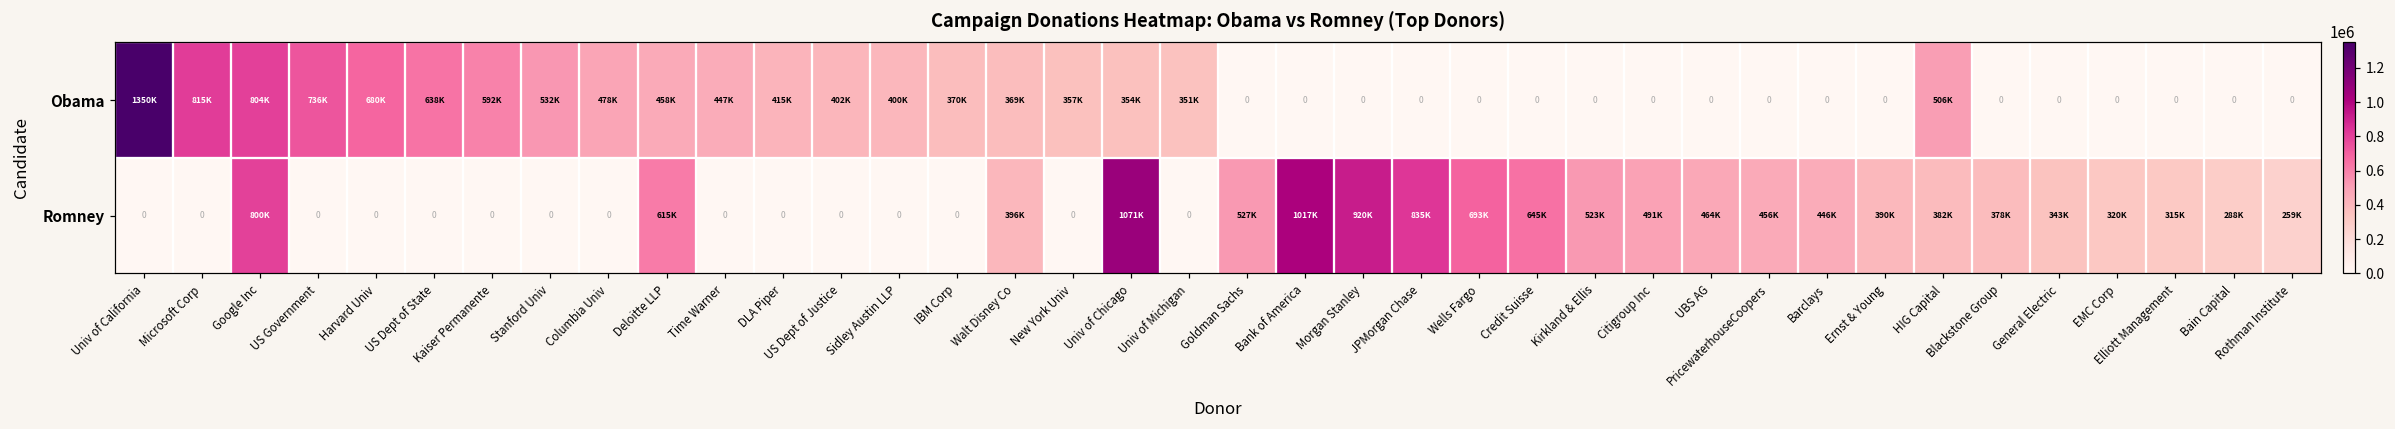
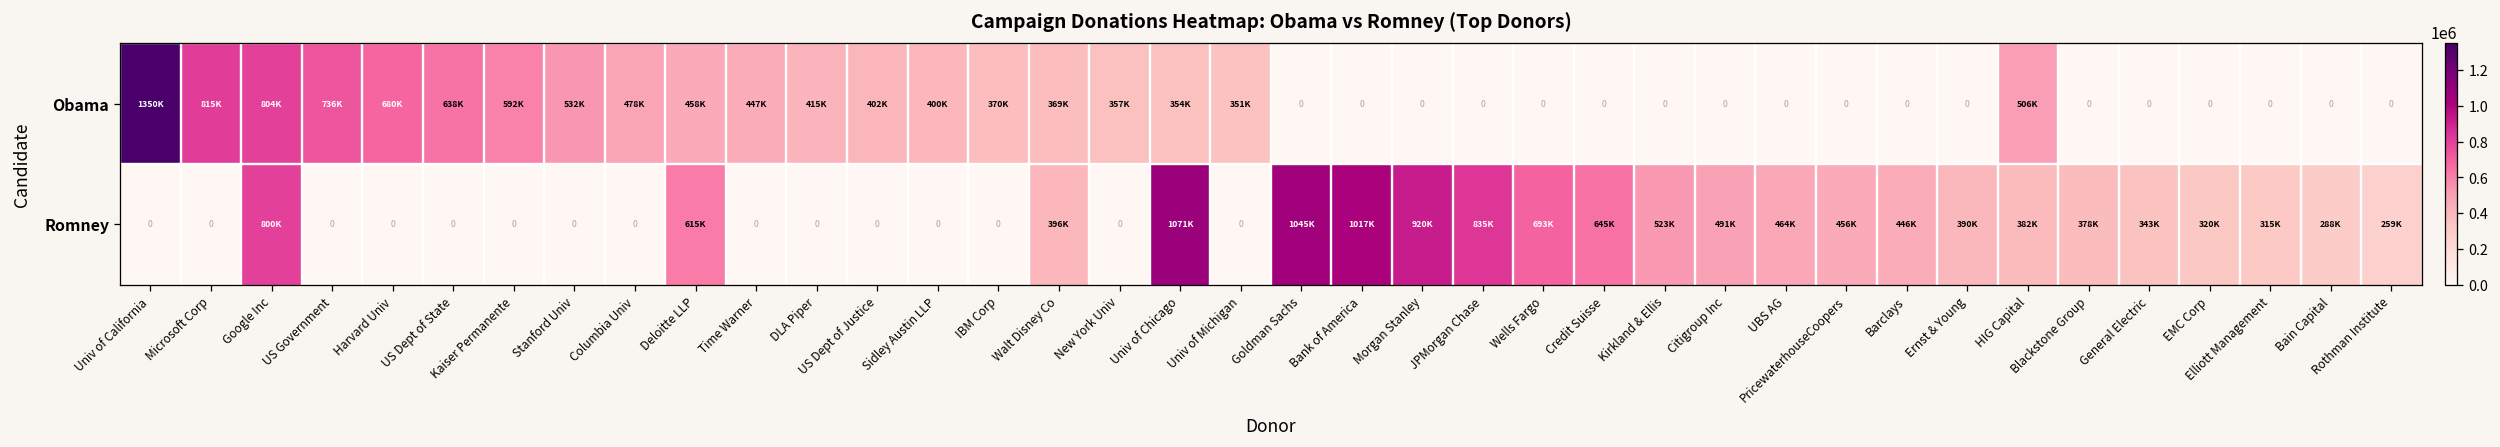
Romney, Goldman Sachs: 527K -> 1045K
